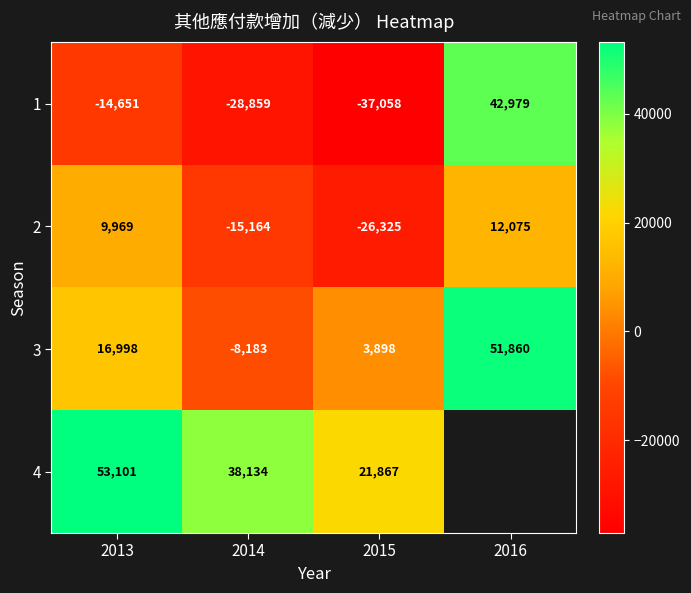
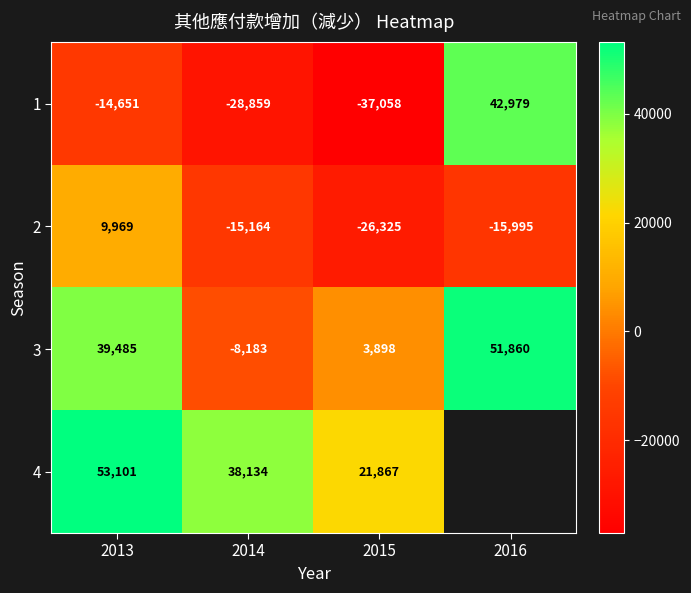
2, 2016: 12,075 -> -15,995
3, 2013: 16,998 -> 39,485
